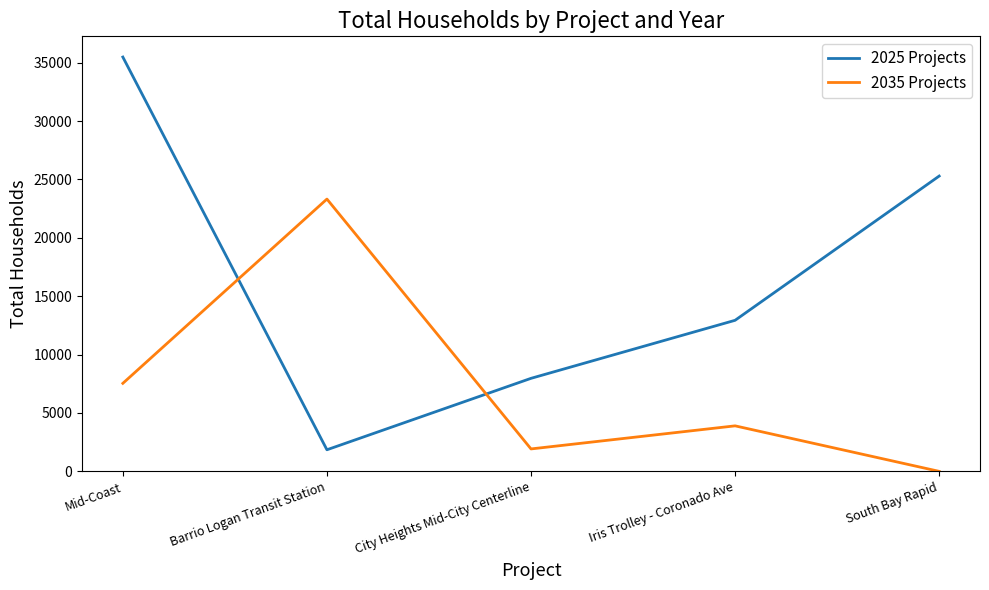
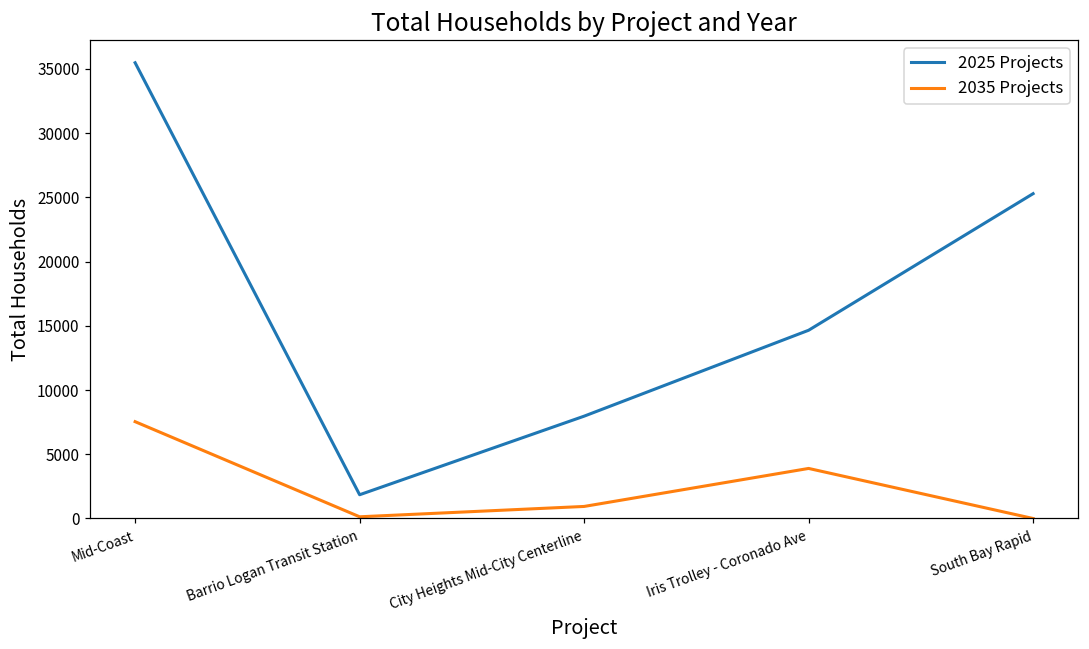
2035 Projects, Barrio Logan Transit Station: 23300 -> 100
2035 Projects, City Heights Mid-City Centerline: 1900 -> 900
2025 Projects, Iris Trolley - Coronado Ave: 12900 -> 14700
